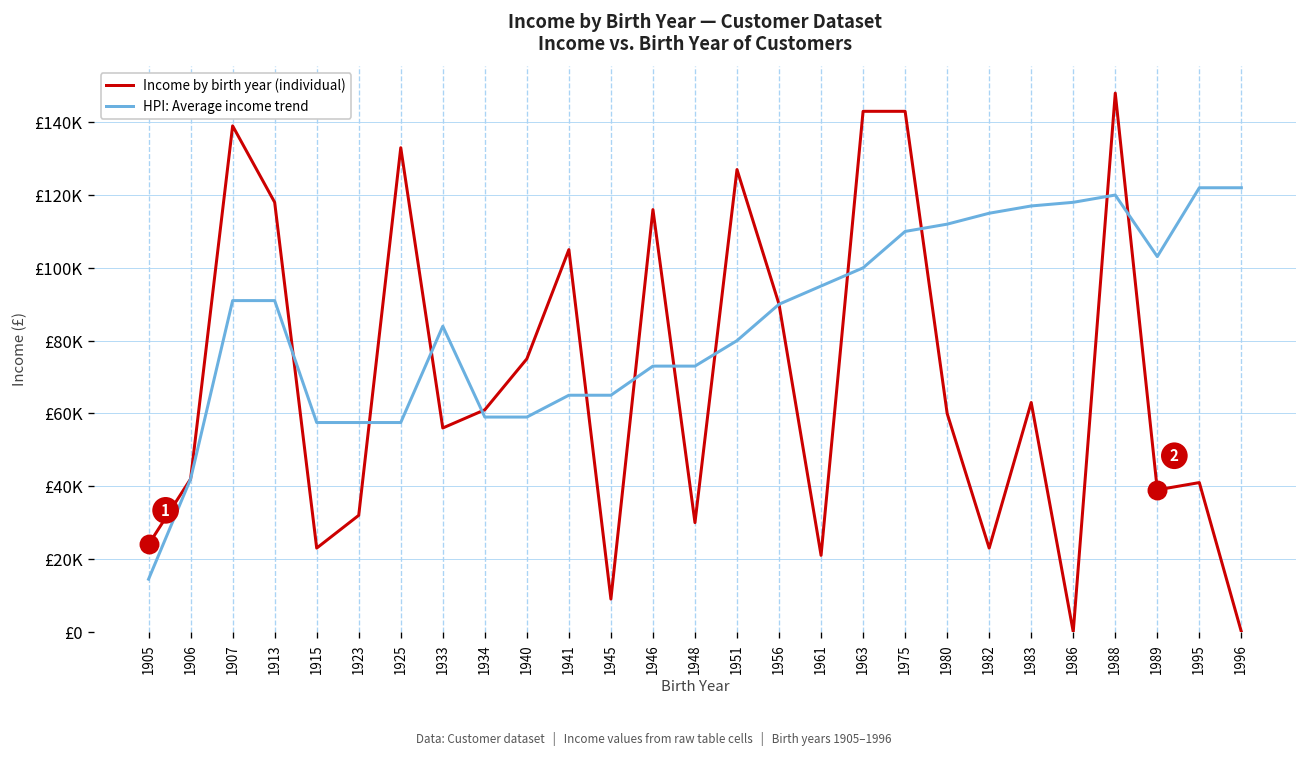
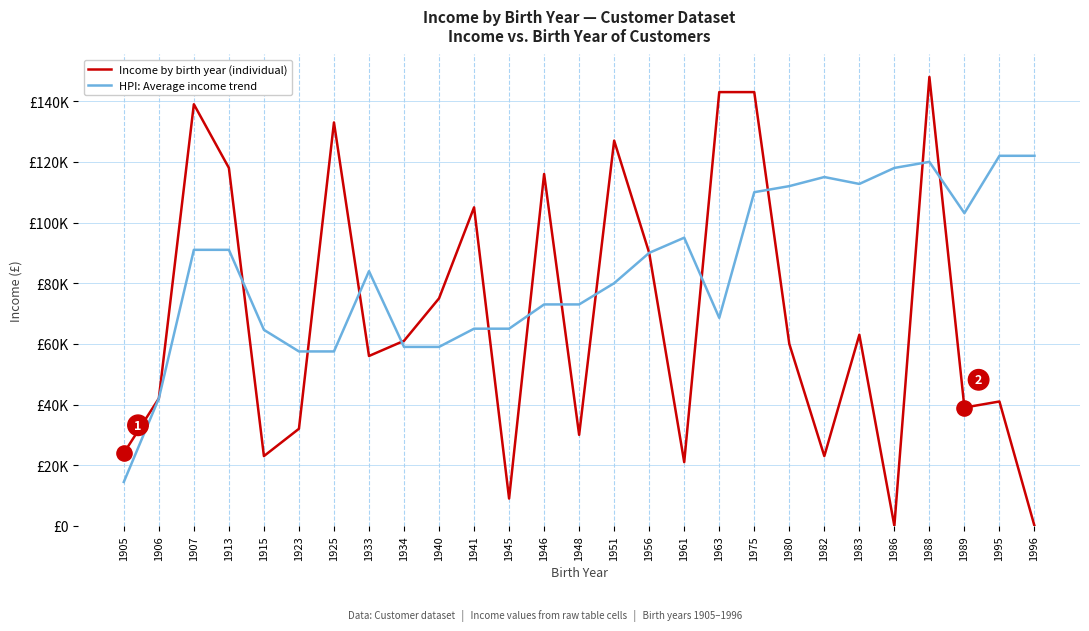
HPI: Average income trend, 1915: £58000 -> £65000
HPI: Average income trend, 1963: £100000 -> £69000
HPI: Average income trend, 1983: £117000 -> £113000
